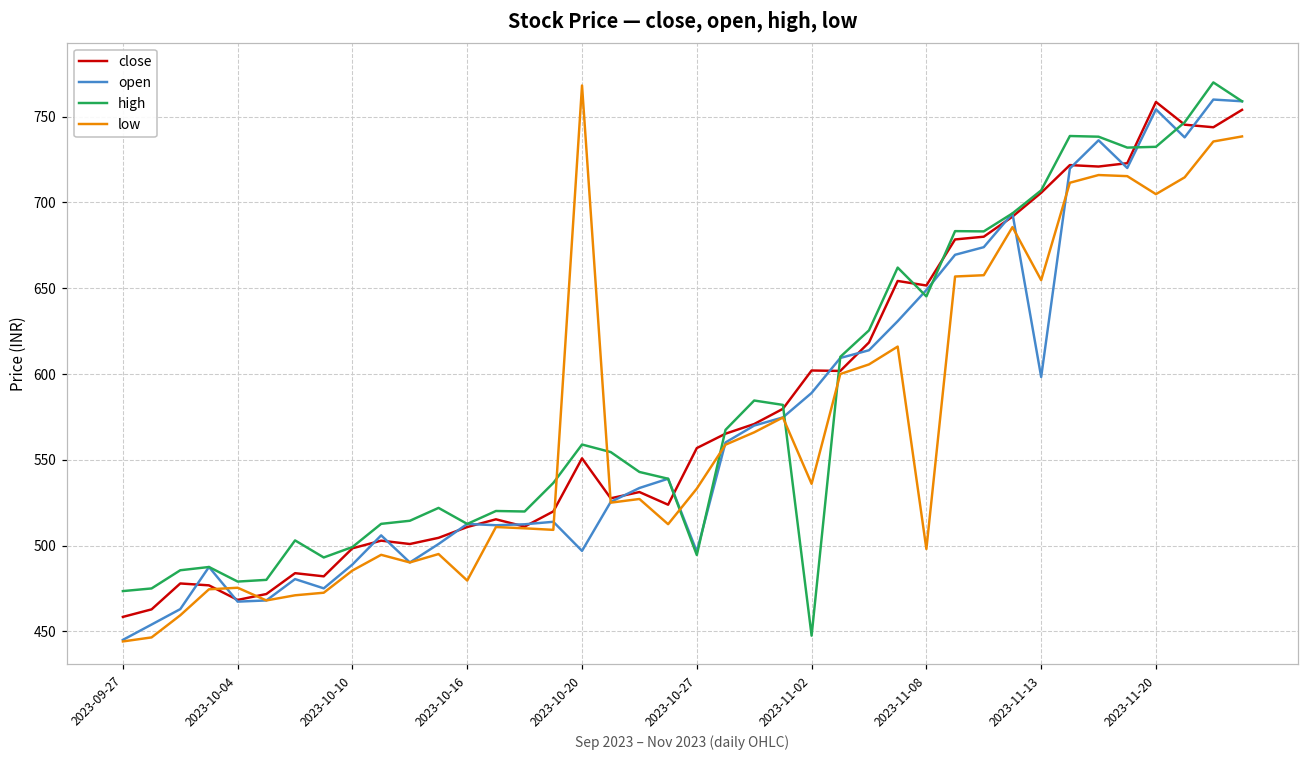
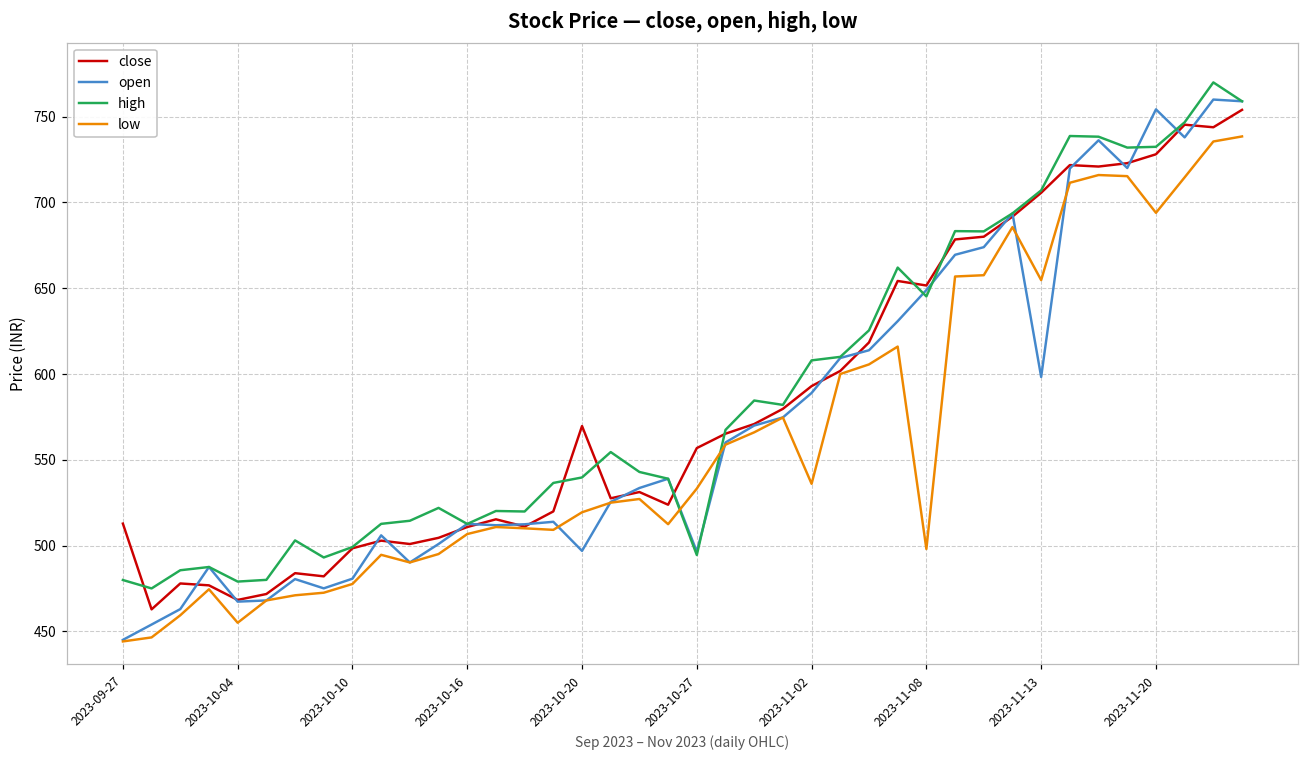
close, 2023-09-27: 458 -> 513
high, 2023-09-27: 473 -> 480
low, 2023-10-04: 475 -> 455
open, 2023-10-10: 489 -> 481
low, 2023-10-10: 485 -> 478
low, 2023-10-16: 480 -> 507
close, 2023-10-20: 551 -> 570
high, 2023-10-20: 559 -> 540
low, 2023-10-20: 768 -> 519
close, 2023-11-02: 602 -> 593
high, 2023-11-02: 447 -> 608
close, 2023-11-20: 759 -> 728
low, 2023-11-20: 705 -> 694
